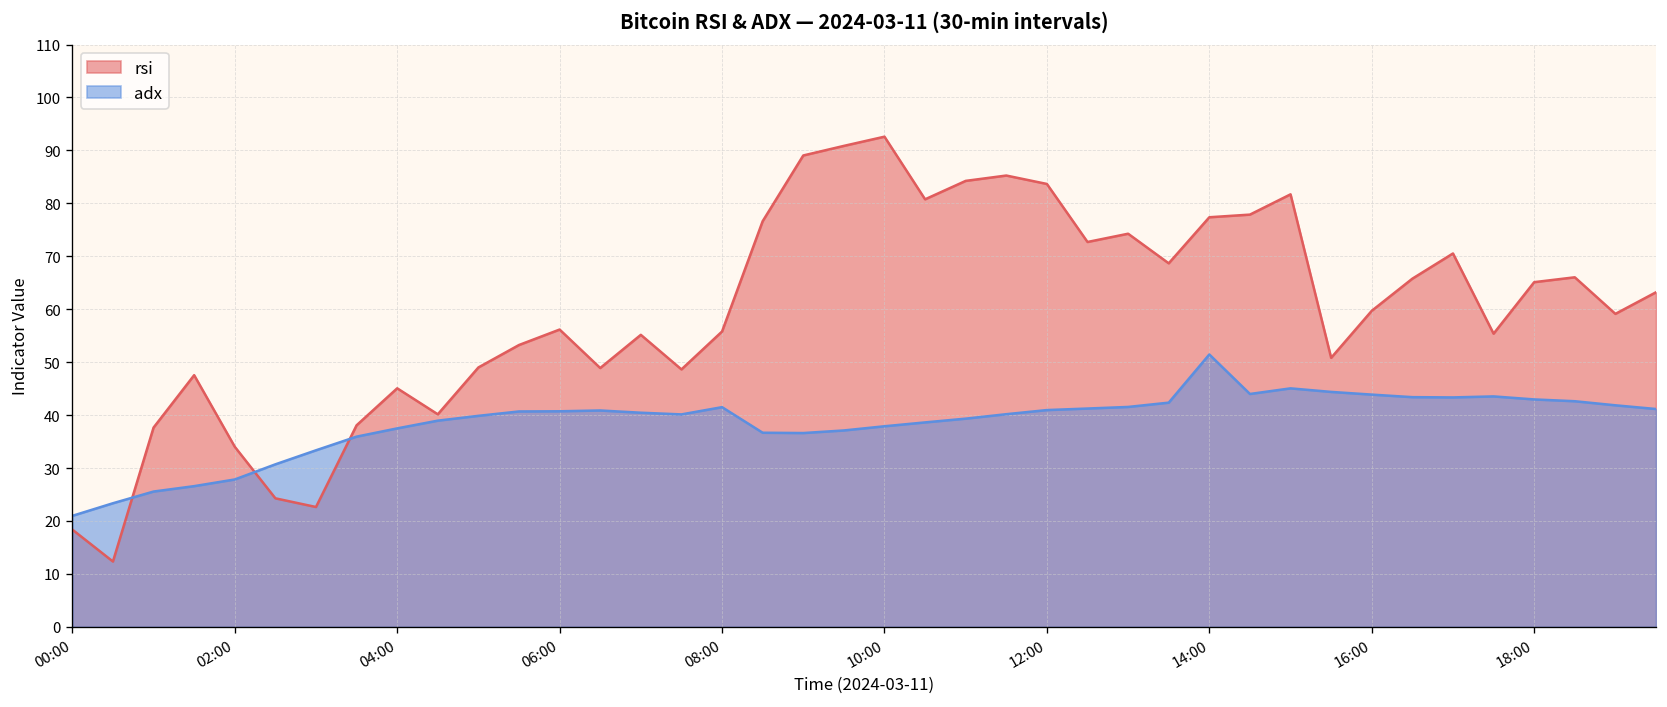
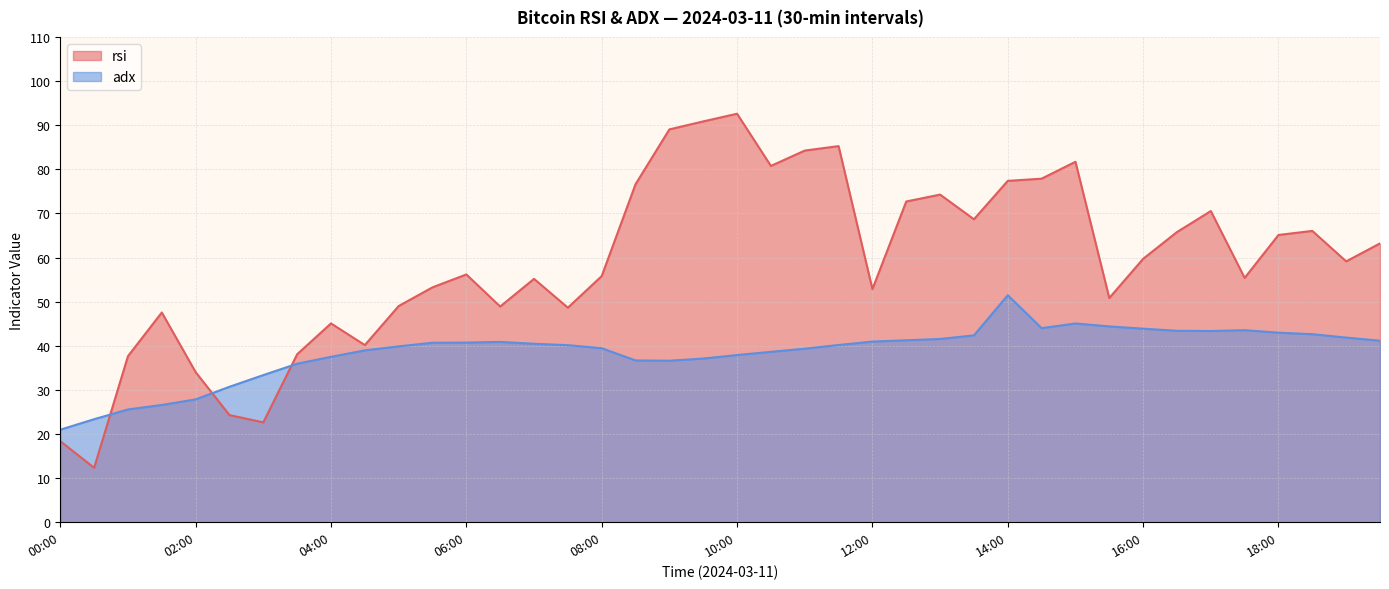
adx, 08:00: 42 -> 39
rsi, 12:00: 84 -> 53
